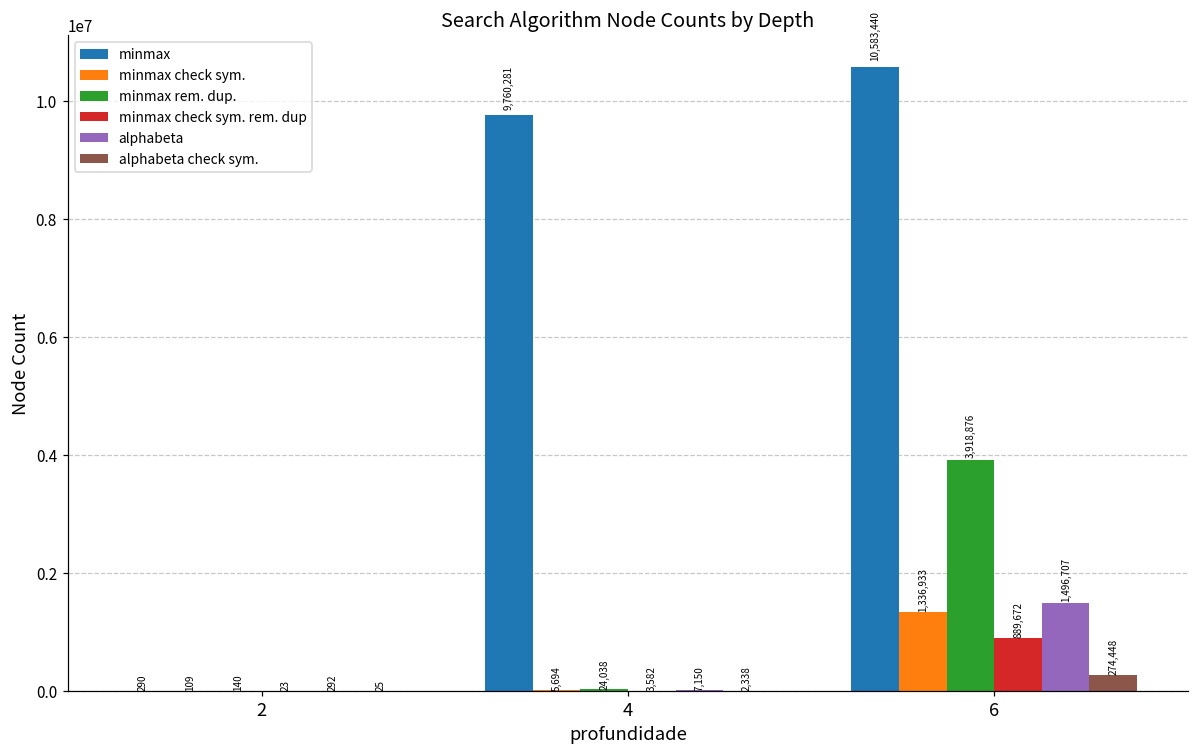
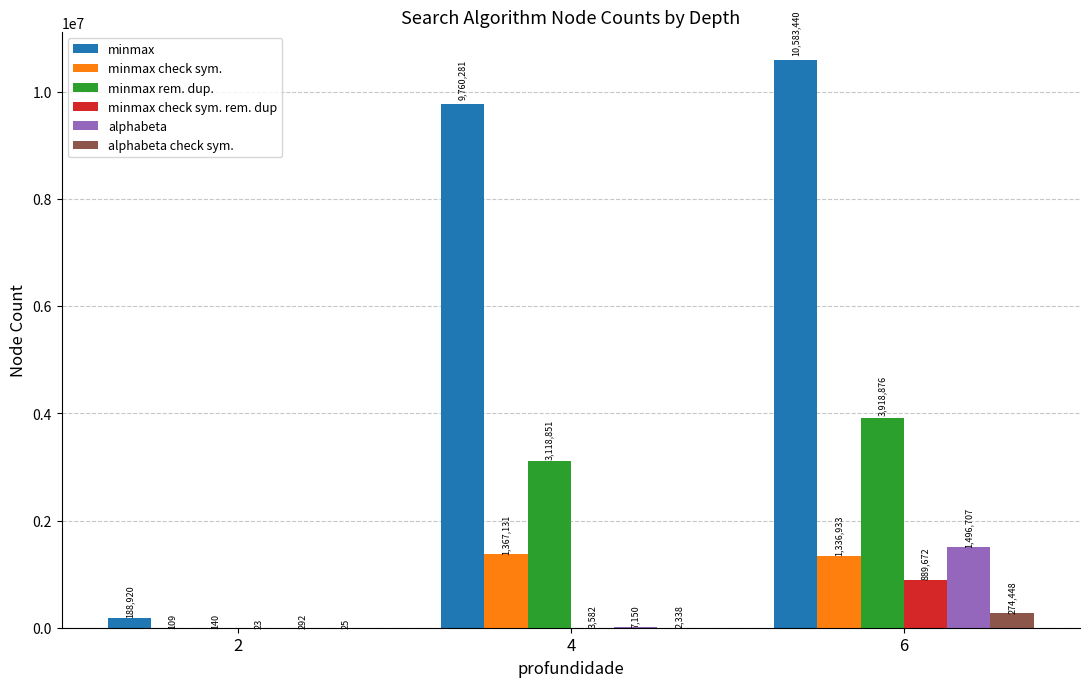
minmax, 2: 290 -> 188,920
minmax check sym., 4: 5,694 -> 1,367,131
minmax rem. dup., 4: 24,038 -> 3,118,851
